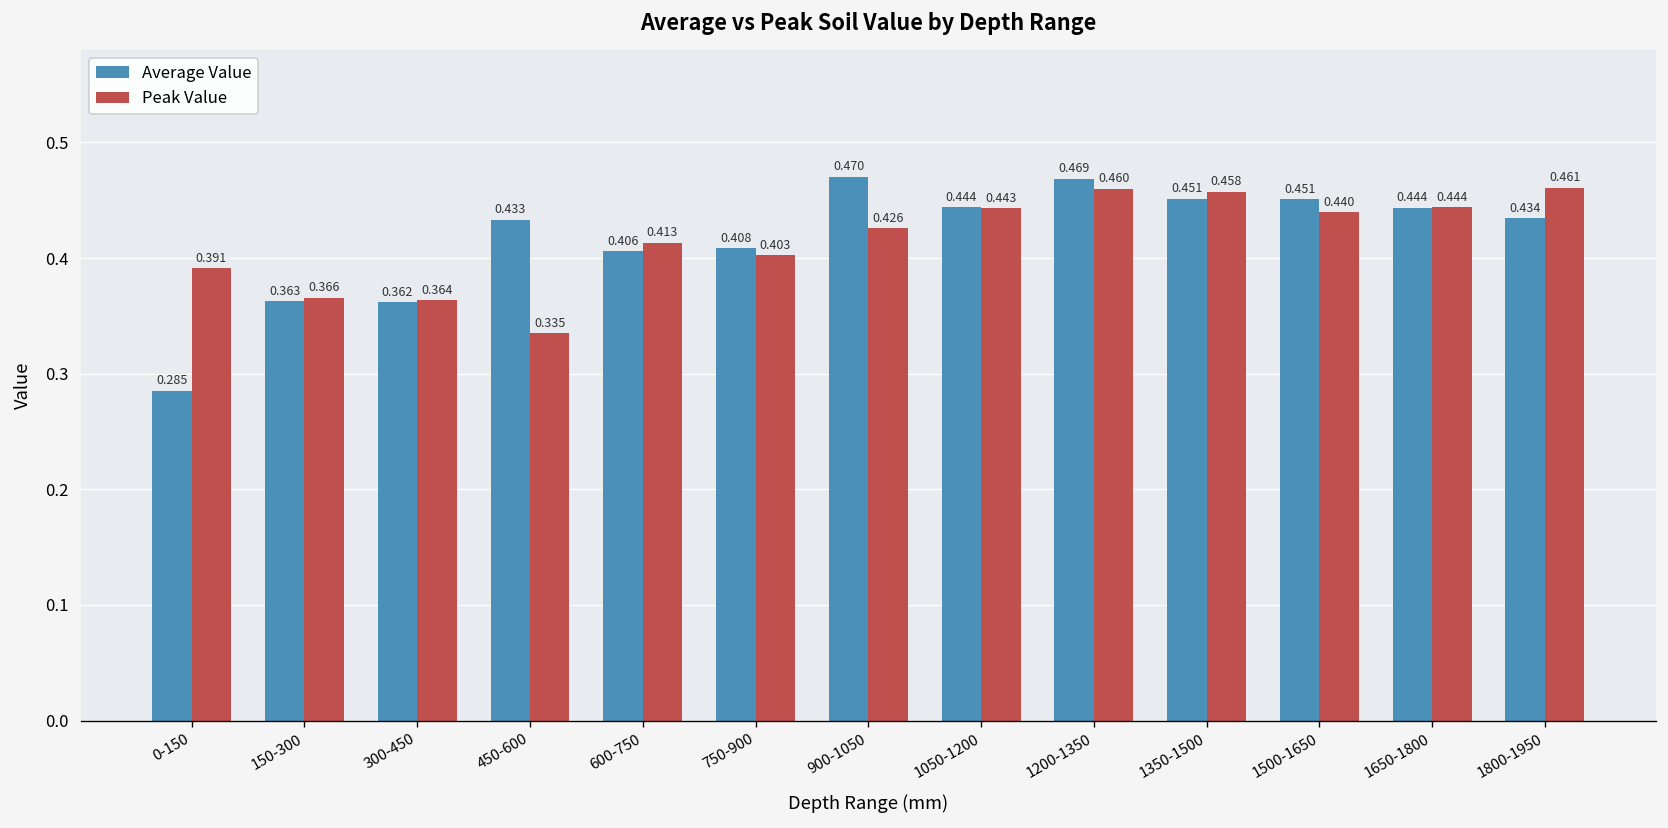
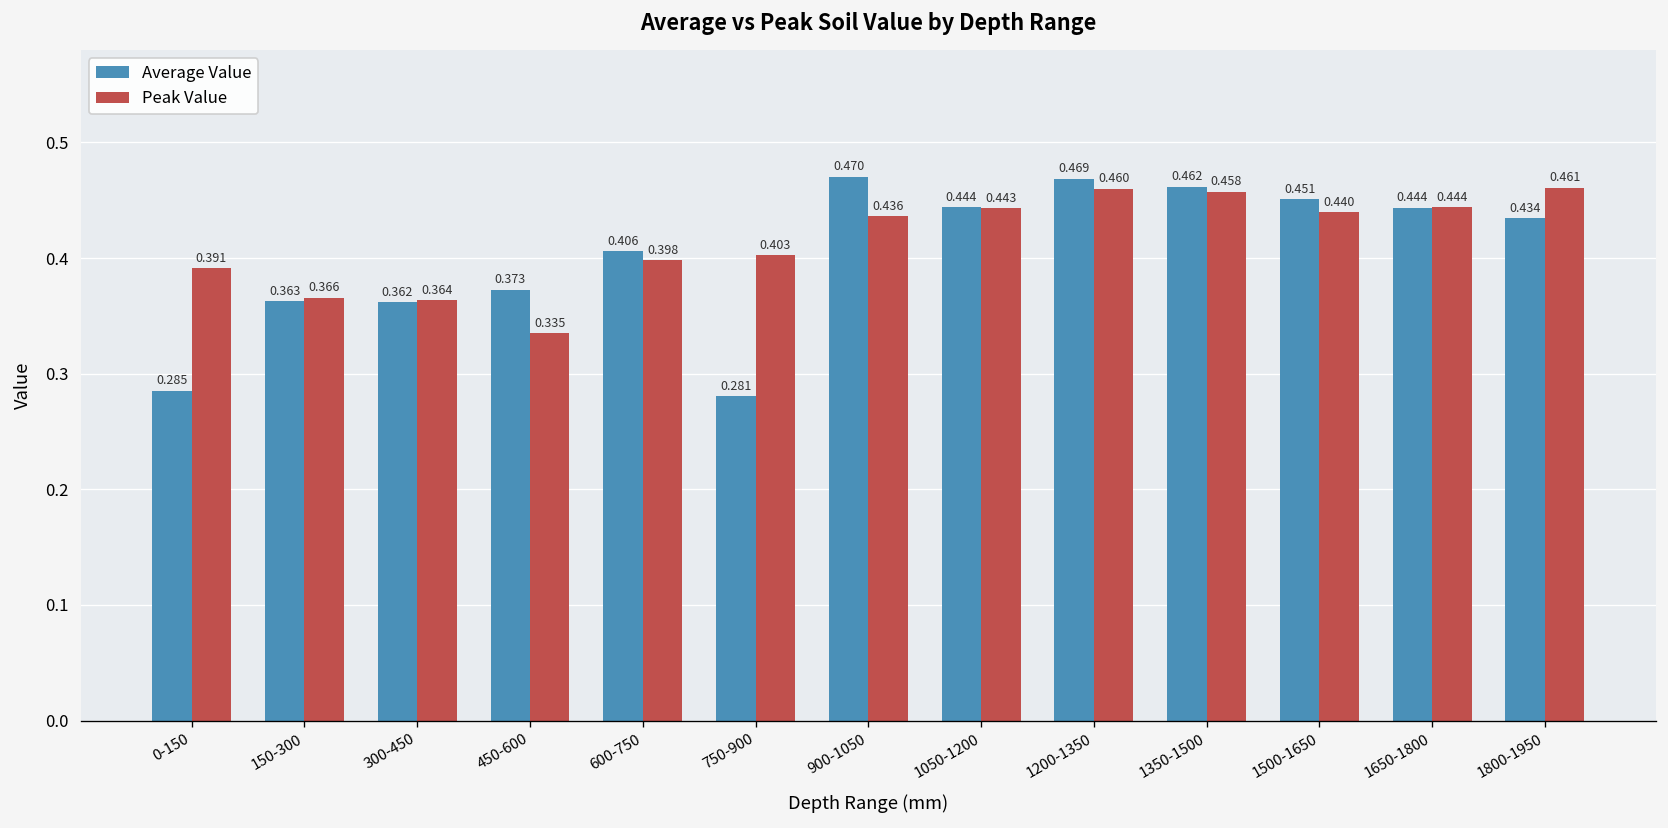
Average Value, 450-600: 0.433 -> 0.373
Peak Value, 600-750: 0.413 -> 0.398
Average Value, 750-900: 0.408 -> 0.281
Peak Value, 900-1050: 0.426 -> 0.436
Average Value, 1350-1500: 0.451 -> 0.462
